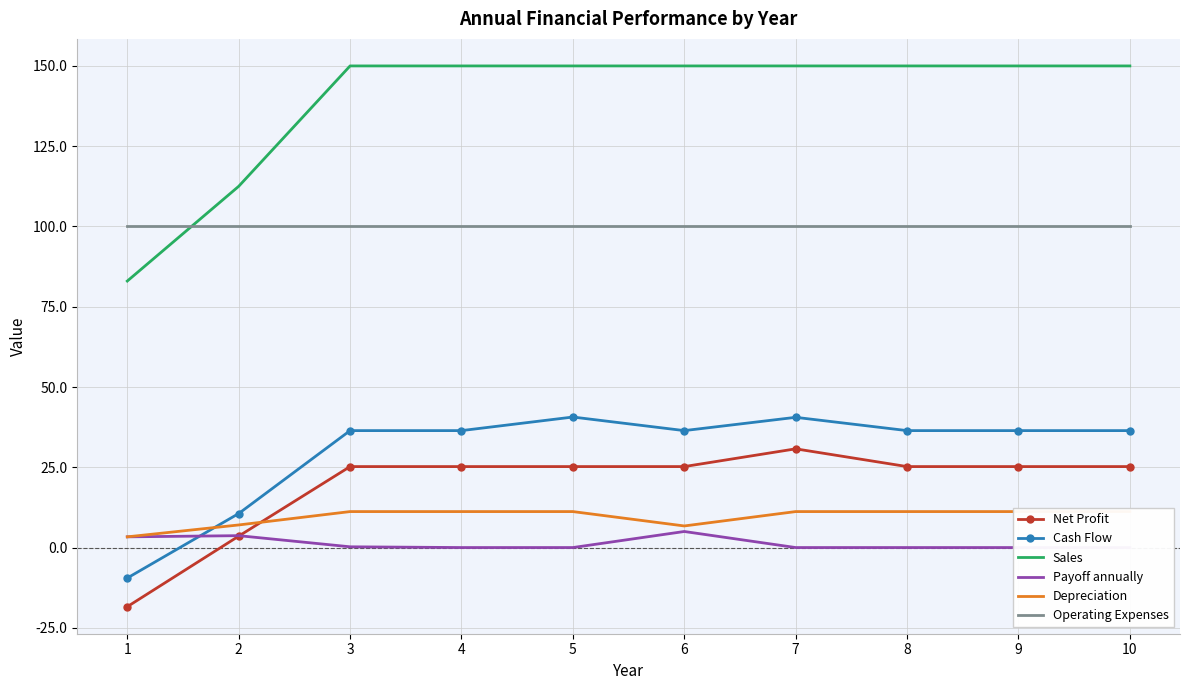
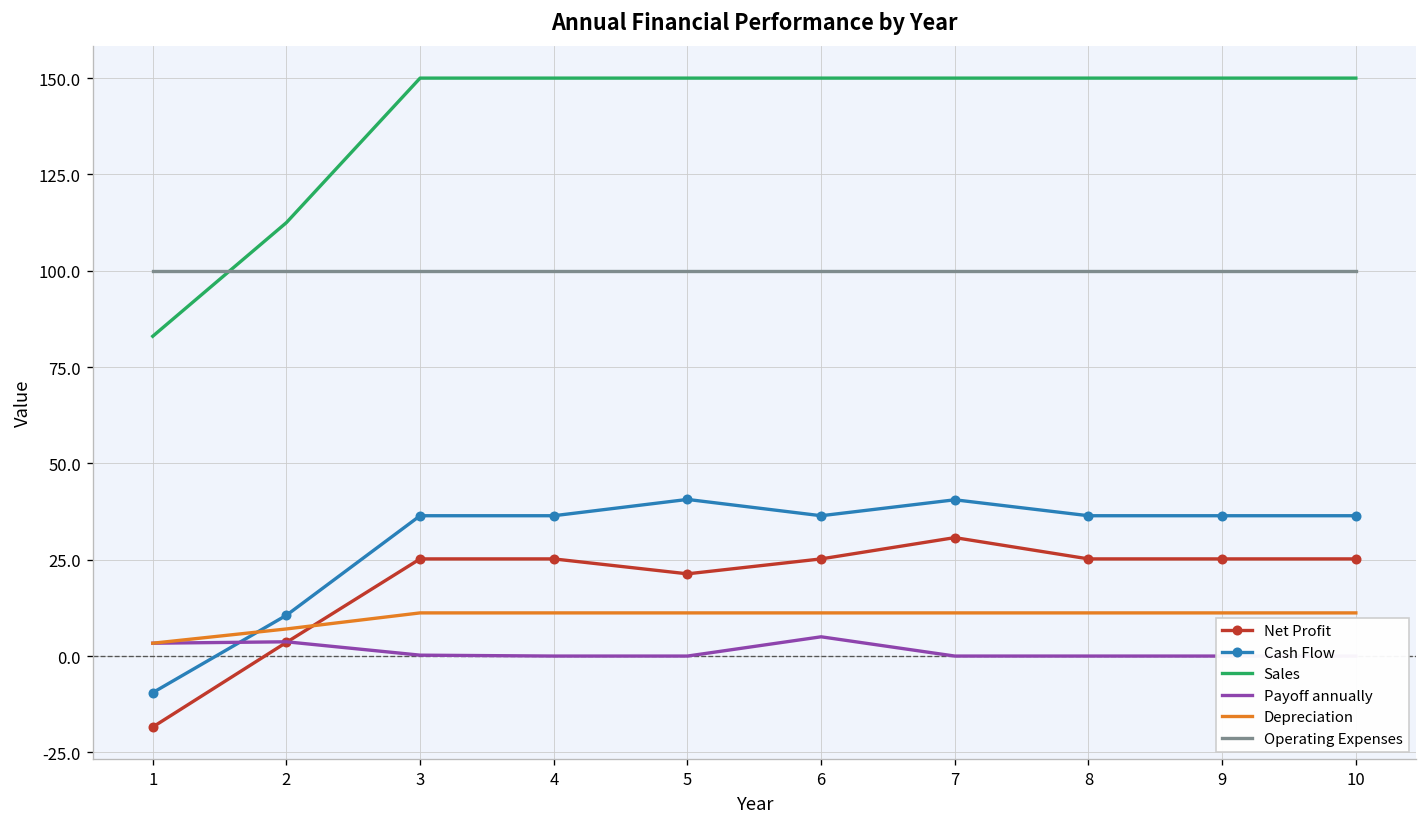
Net Profit, 5: 25 -> 21
Depreciation, 6: 7 -> 11
